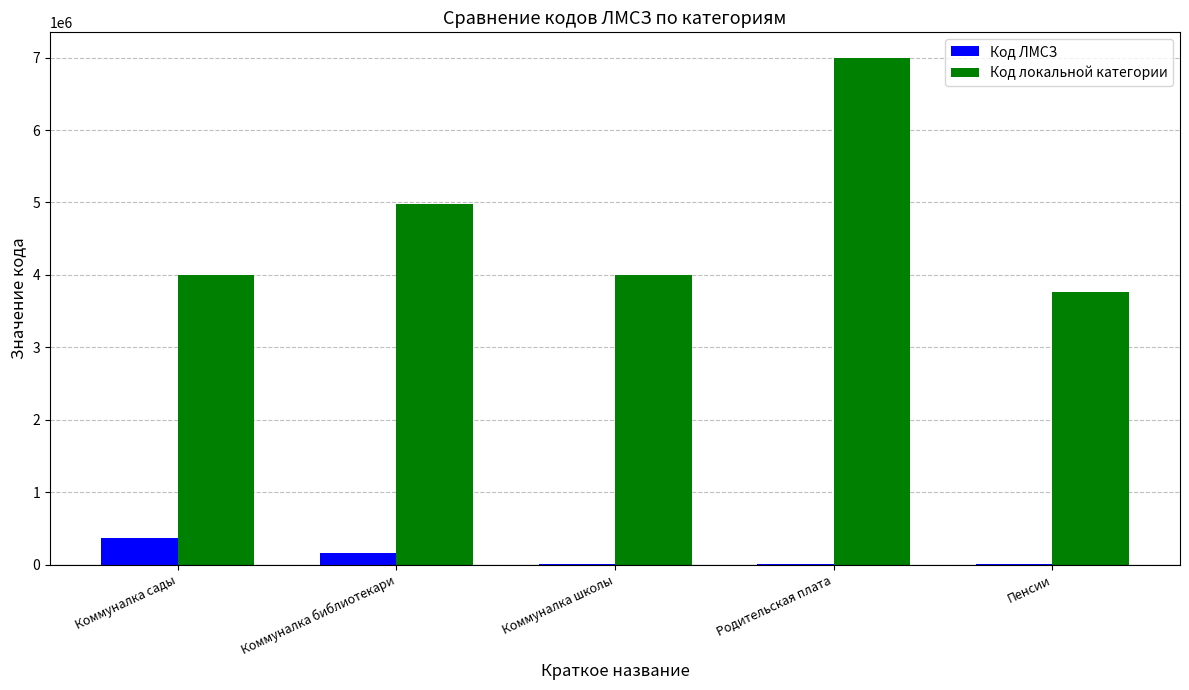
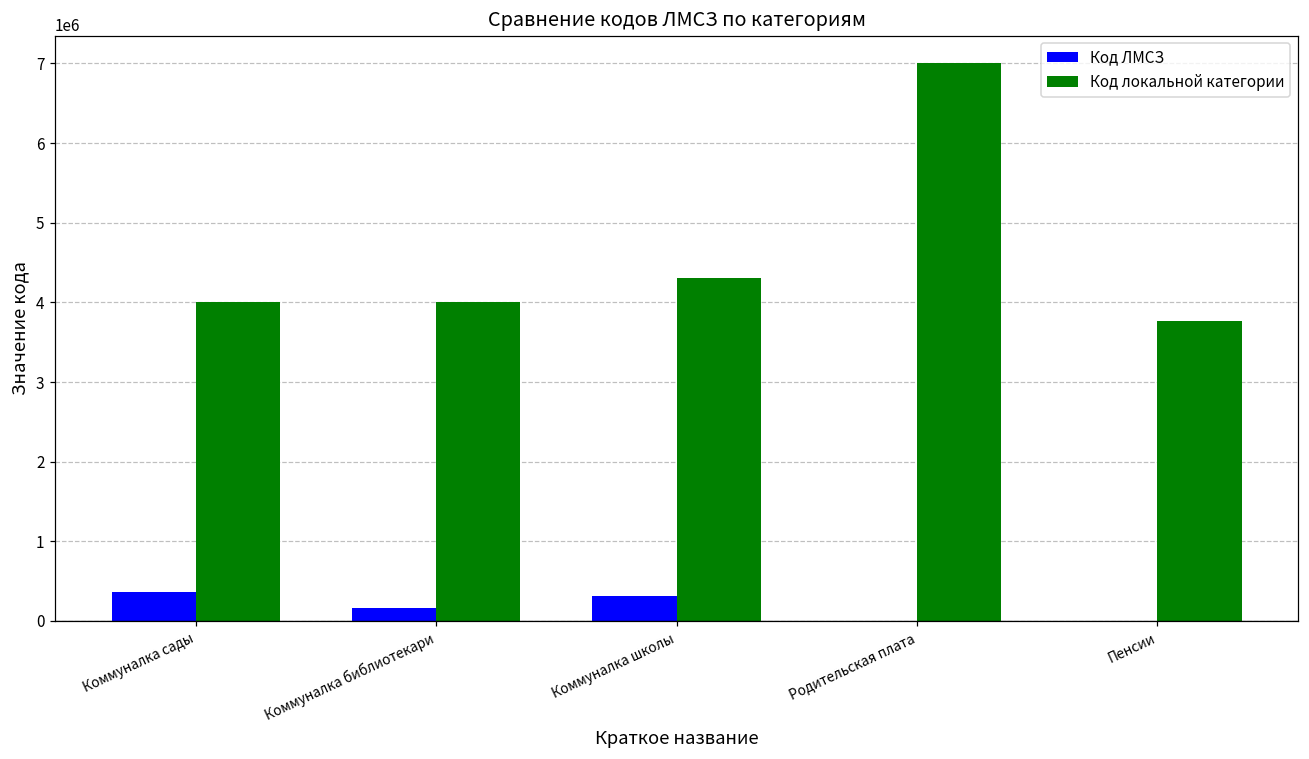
Код локальной категории, Коммуналка библиотекари: 5000000 -> 4000000
Код ЛМСЗ, Коммуналка школы: 0 -> 300000
Код локальной категории, Коммуналка школы: 4000000 -> 4300000
